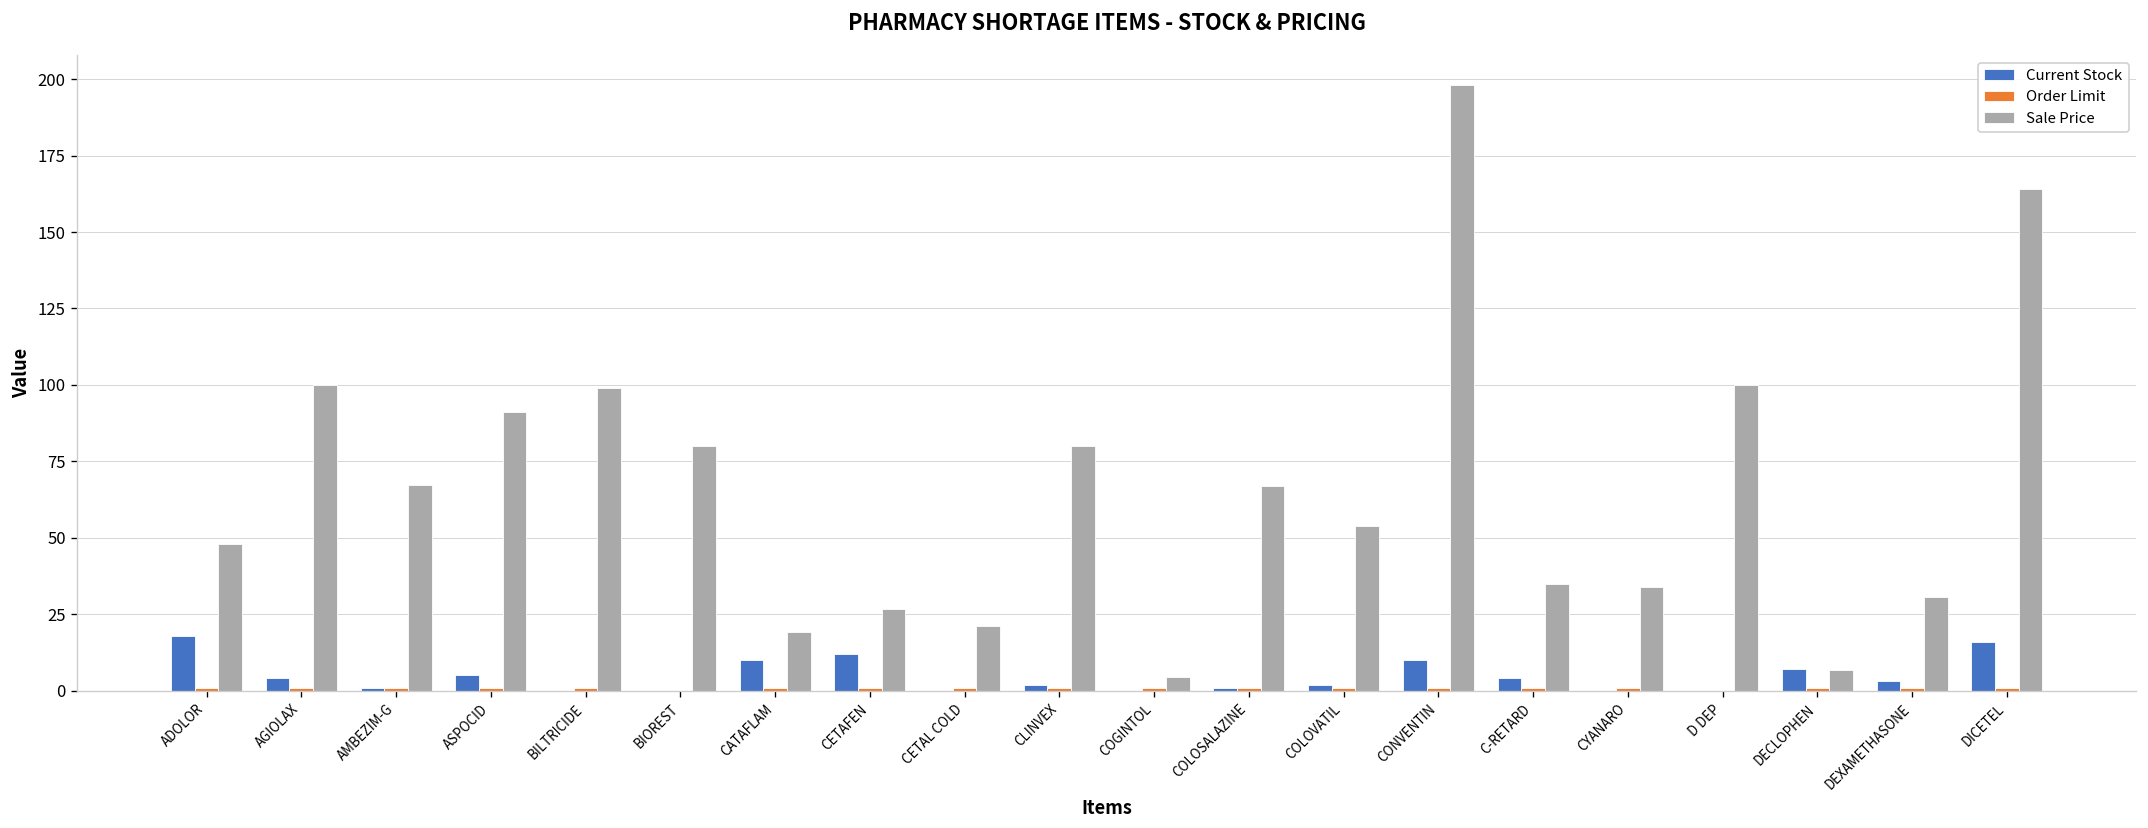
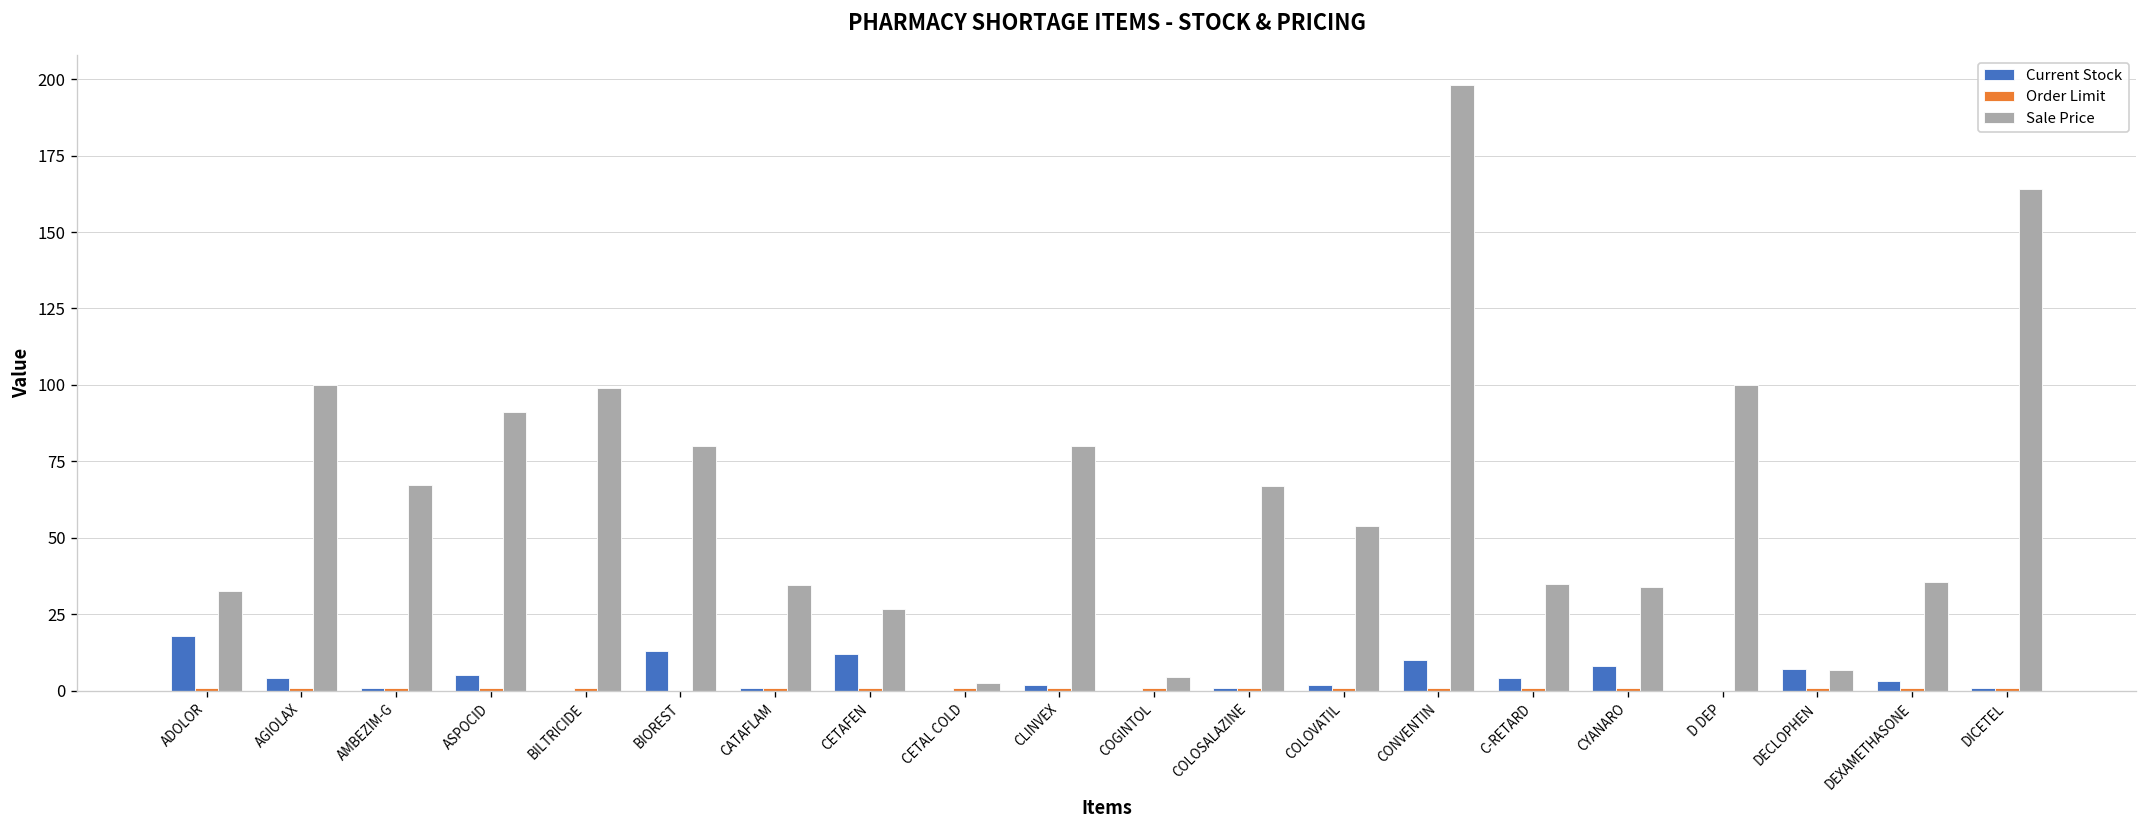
Sale Price, ADOLOR: 48 -> 33
Current Stock, BIOREST: 0 -> 13
Current Stock, CATAFLAM: 10 -> 1
Sale Price, CATAFLAM: 19 -> 35
Sale Price, CETAL COLD: 21 -> 3
Current Stock, CYANARO: 0 -> 8
Sale Price, DEXAMETHASONE: 31 -> 36
Current Stock, DICETEL: 16 -> 1
